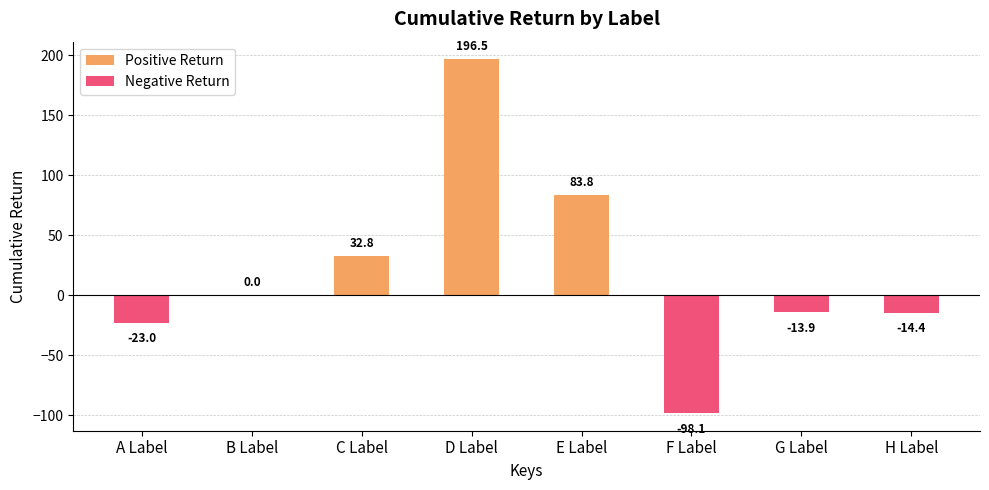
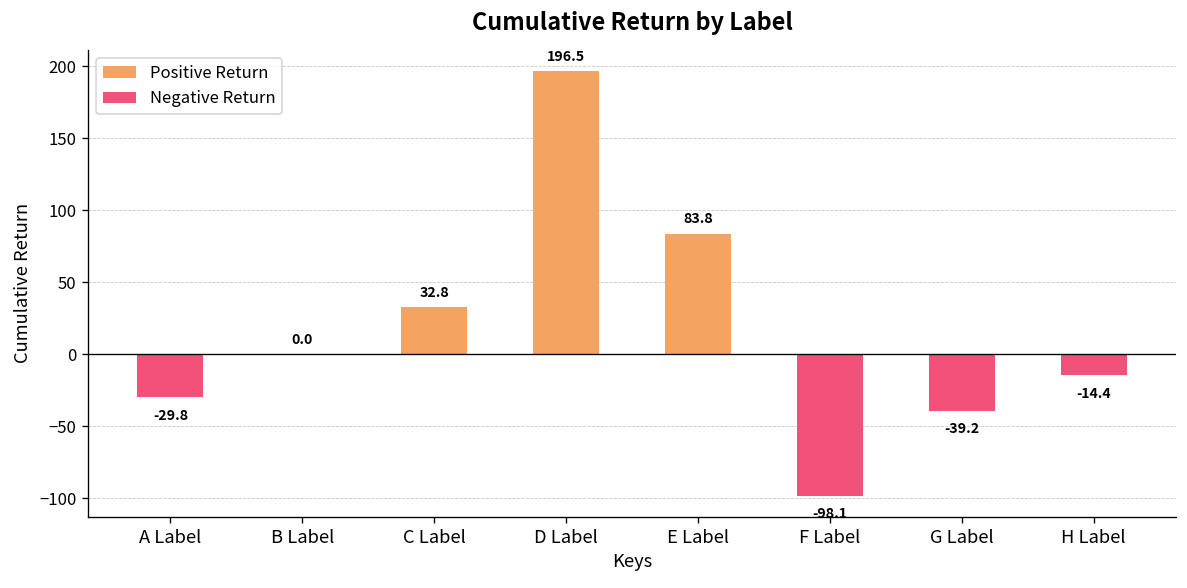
Negative Return, A Label: -23.0 -> -29.8
Negative Return, G Label: -13.9 -> -39.2
